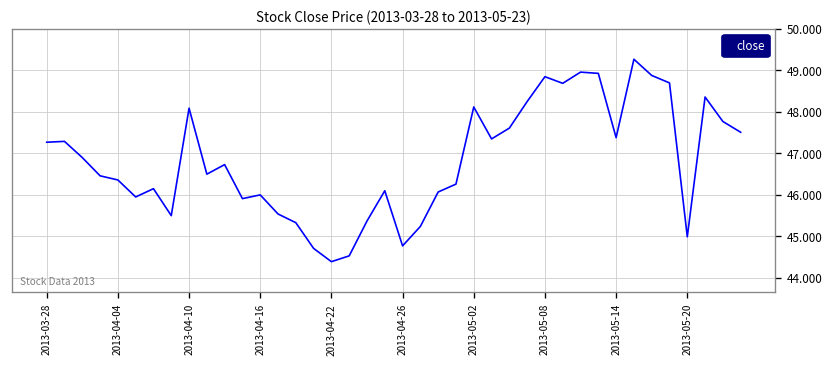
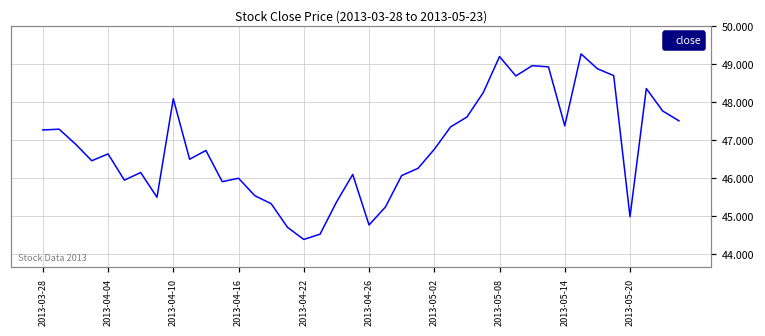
2013-04-04: 46.4 -> 46.6
2013-05-02: 48.1 -> 46.8
2013-05-08: 48.9 -> 49.2
